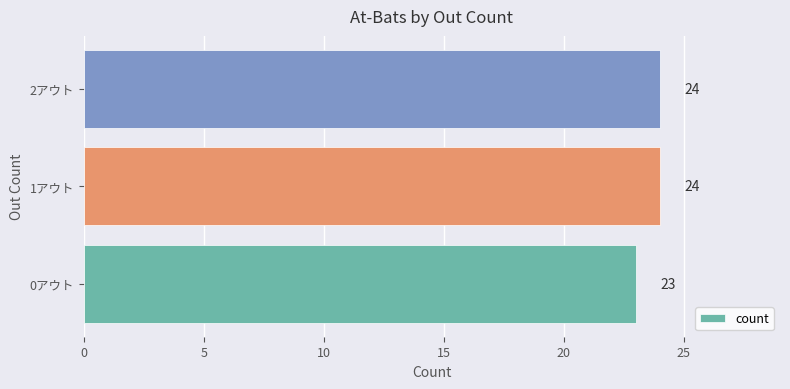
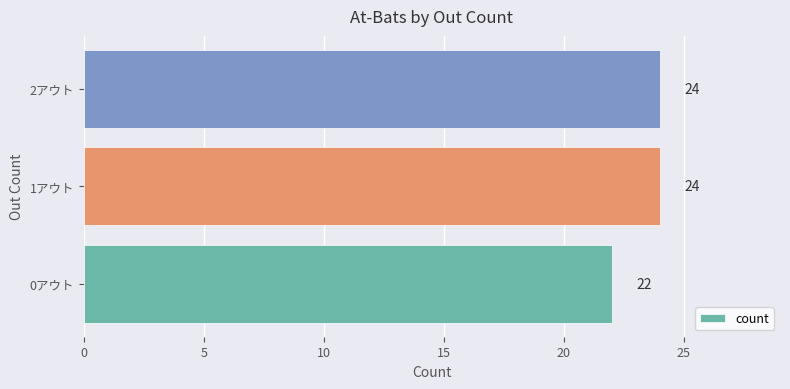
0アウト: 23 -> 22
